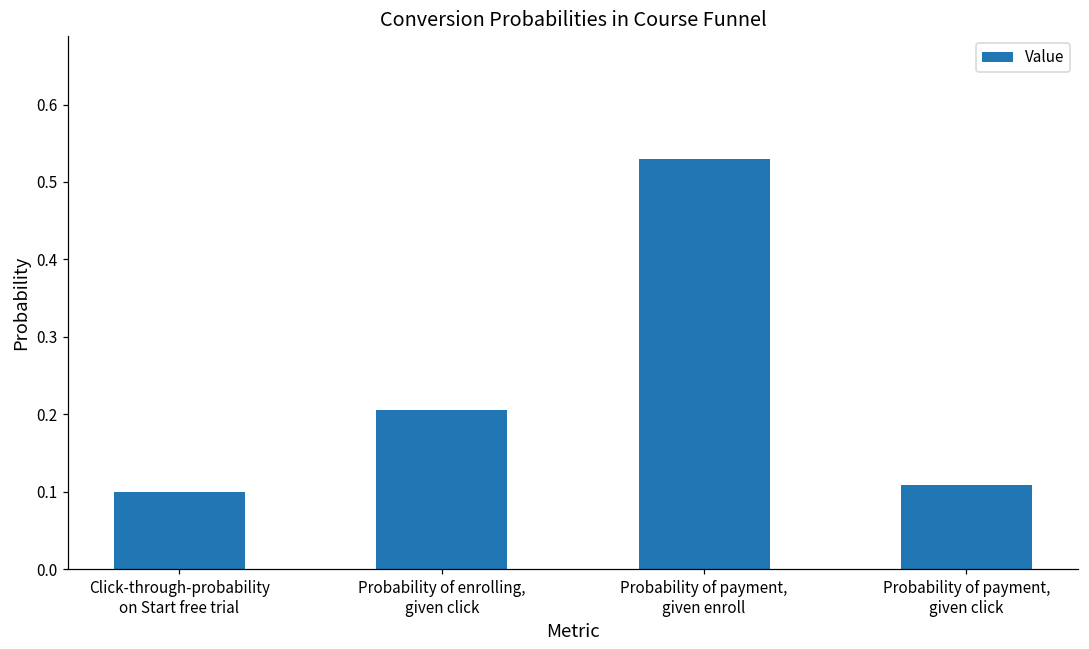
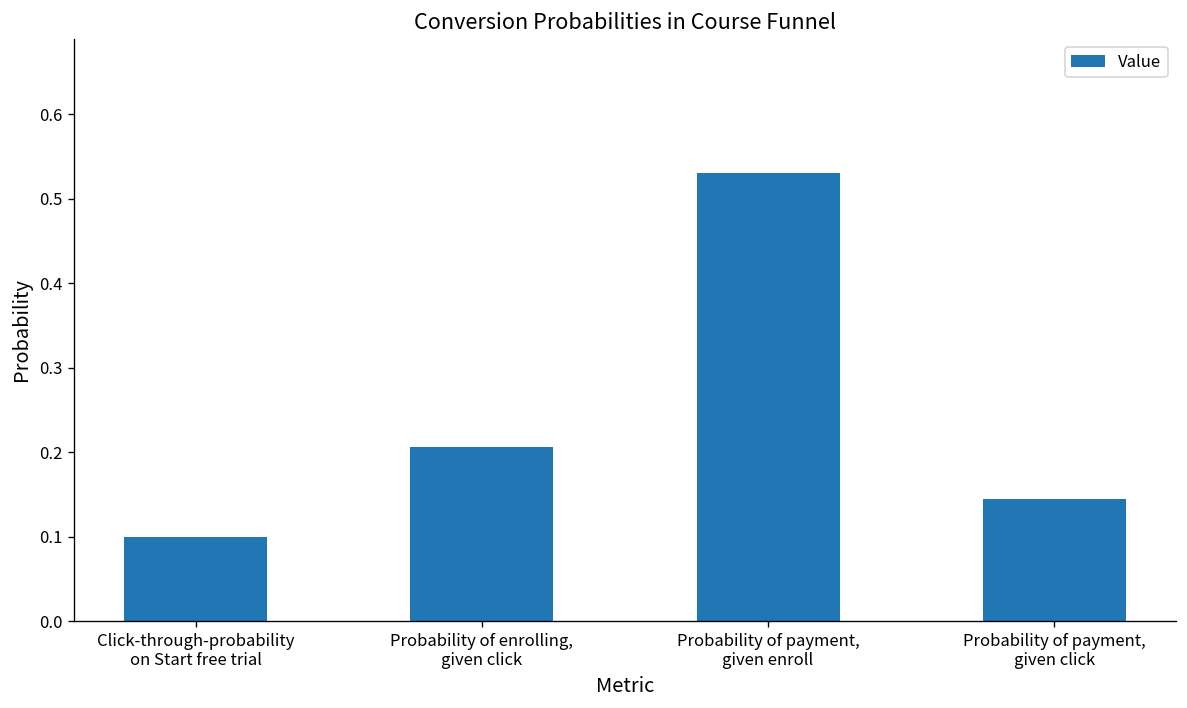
Probability of payment, given click: 0.11 -> 0.14
